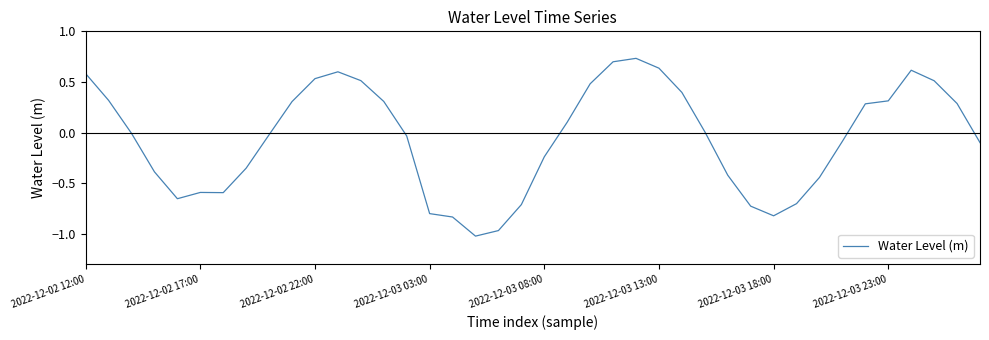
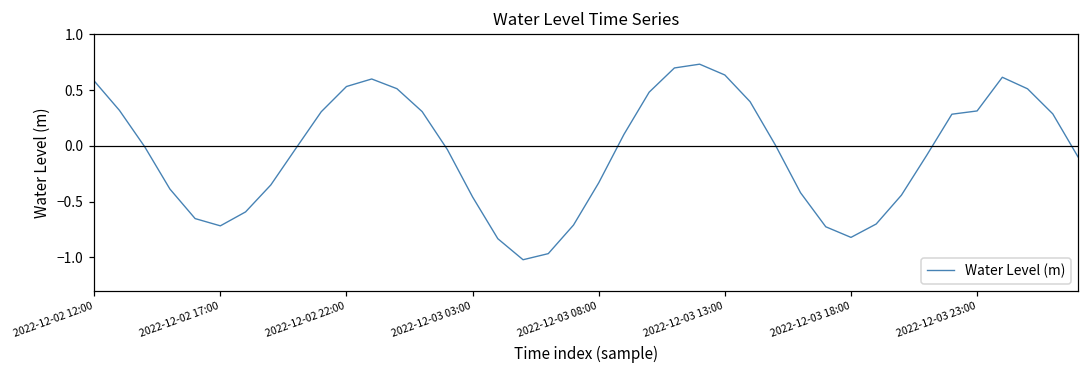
2022-12-02 17:00: -0.59 -> -0.72
2022-12-03 03:00: -0.80 -> -0.46
2022-12-03 08:00: -0.24 -> -0.33
